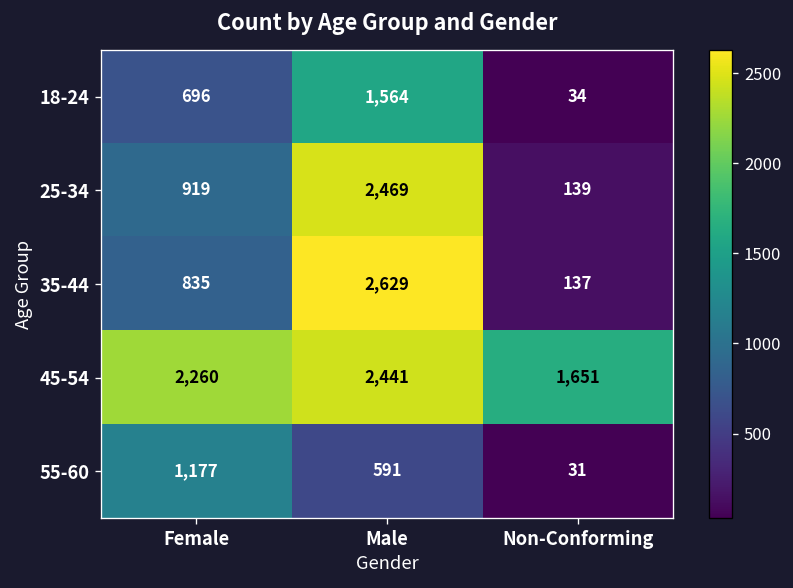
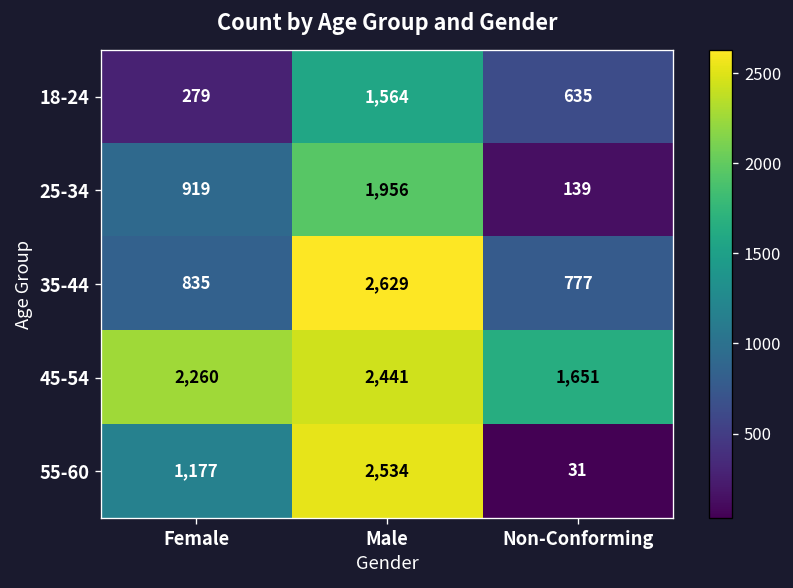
18-24, Female: 696 -> 279
18-24, Non-Conforming: 34 -> 635
25-34, Male: 2,469 -> 1,956
35-44, Non-Conforming: 137 -> 777
55-60, Male: 591 -> 2,534
